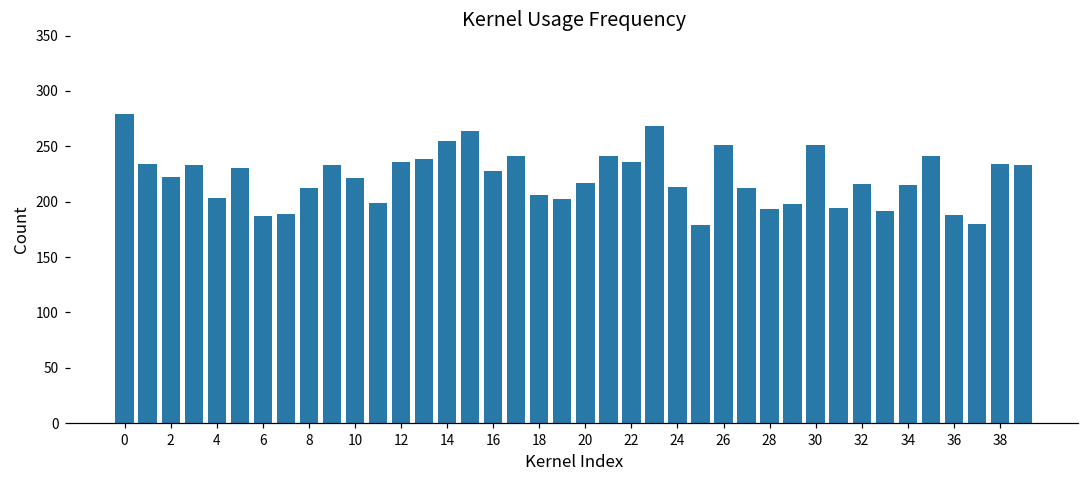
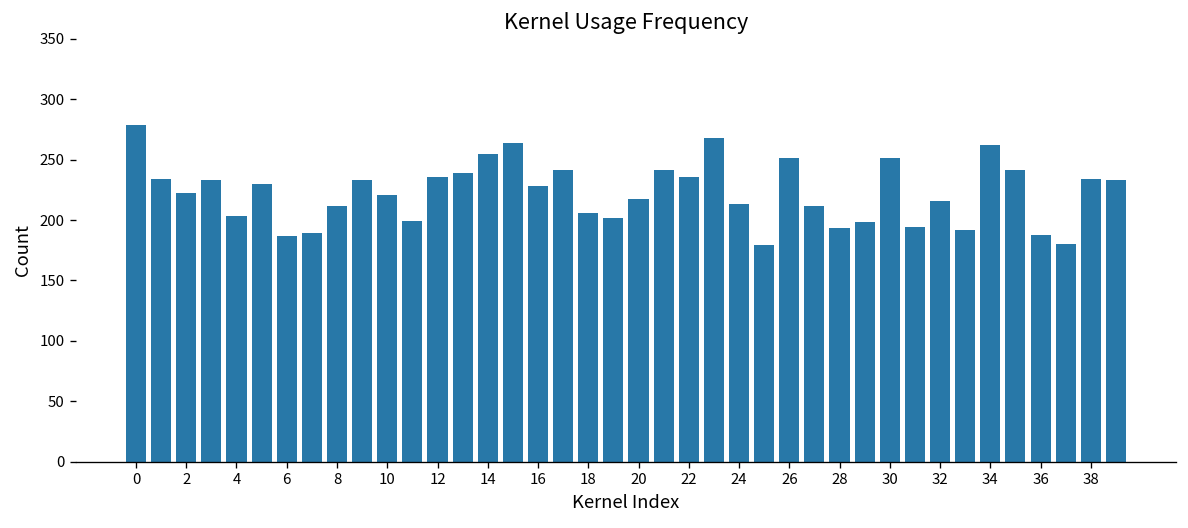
34: 215 -> 262
